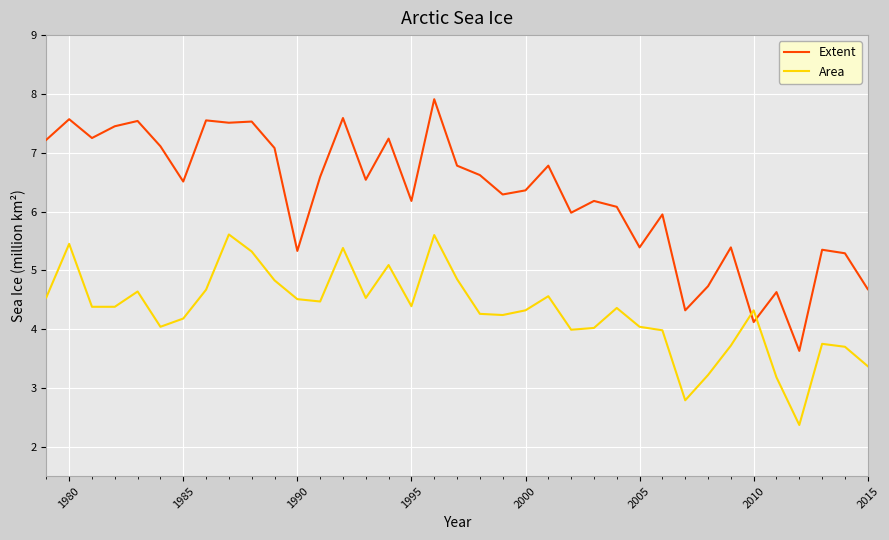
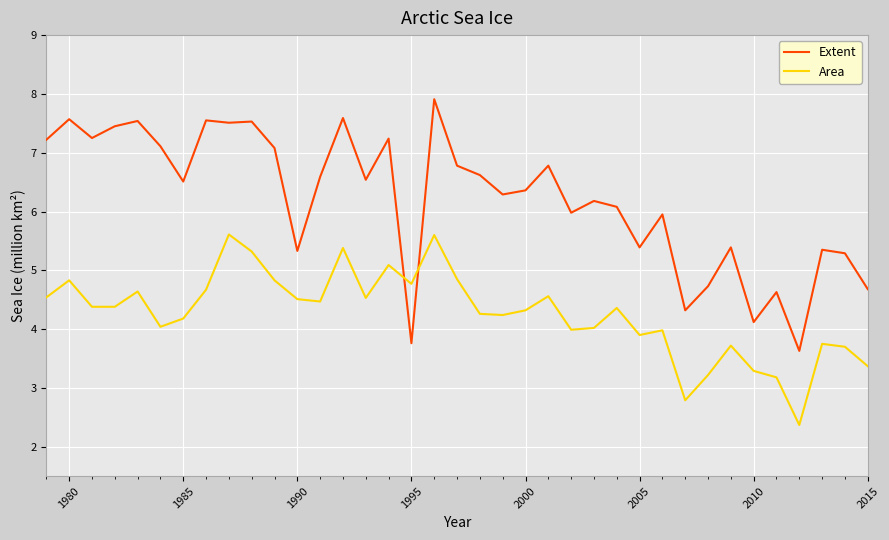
Area, 1980: 5.5 -> 4.8
Extent, 1995: 6.2 -> 3.8
Area, 1995: 4.4 -> 4.8
Area, 2005: 4.0 -> 3.9
Area, 2010: 4.3 -> 3.3
